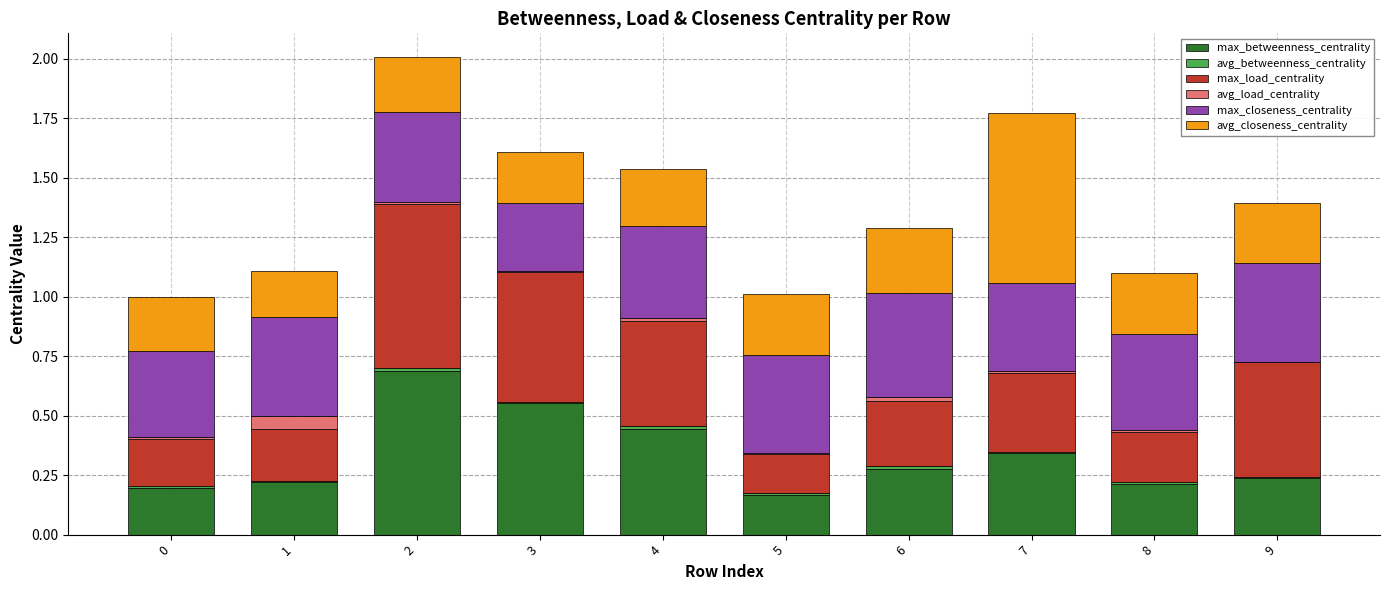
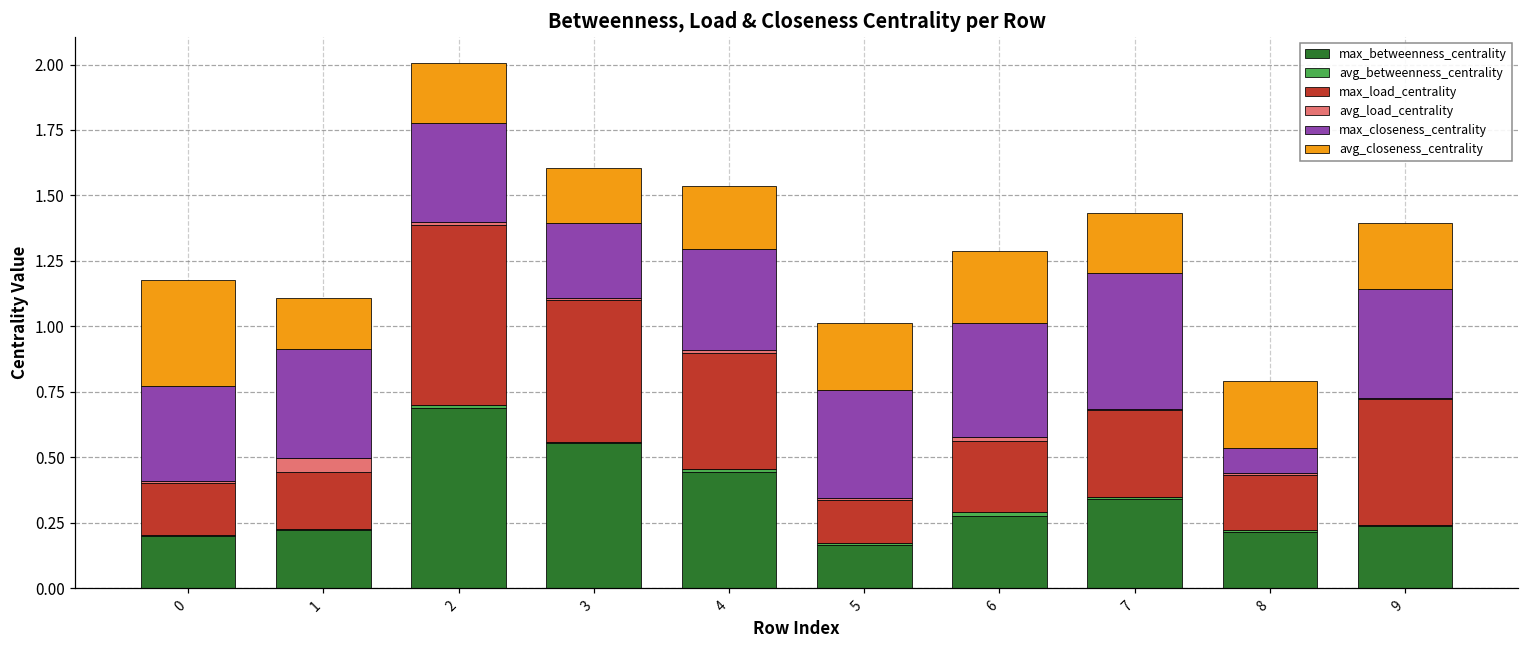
avg_closeness_centrality, 0: 0.23 -> 0.41
max_closeness_centrality, 7: 0.37 -> 0.52
avg_closeness_centrality, 7: 0.71 -> 0.23
max_closeness_centrality, 8: 0.40 -> 0.10
